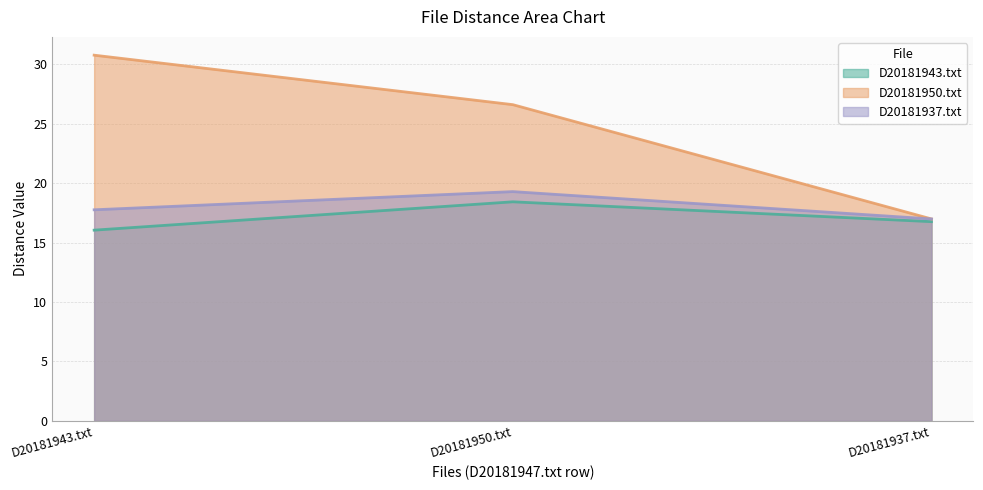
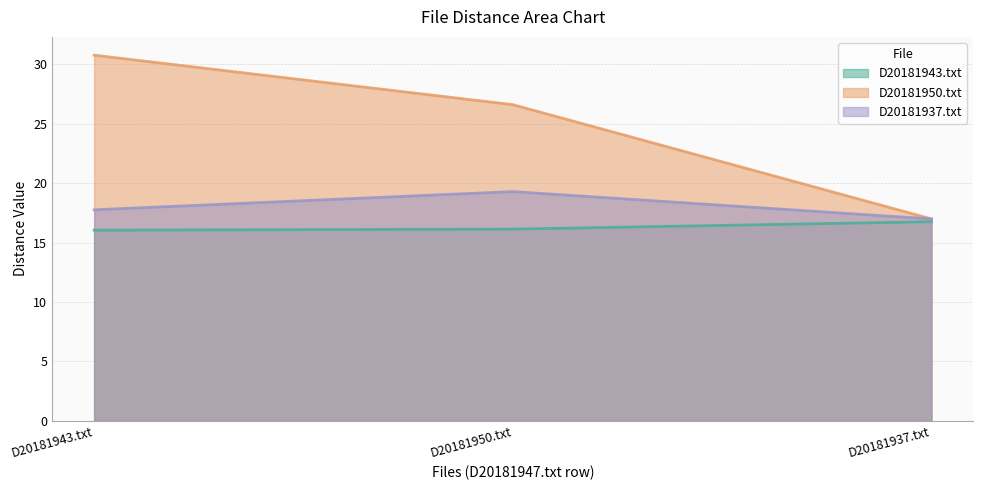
D20181943.txt, D20181950.txt: 18.4 -> 16.1
